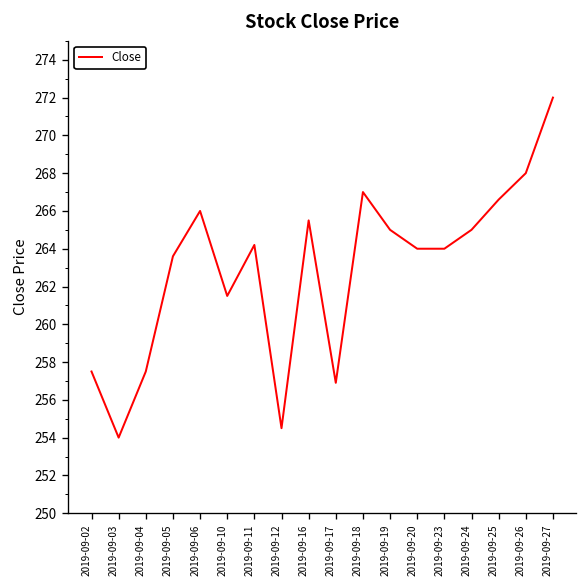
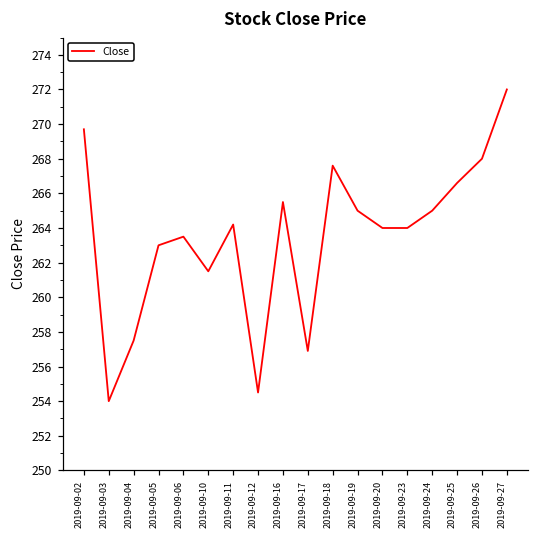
2019-09-02: 257.5 -> 269.7
2019-09-05: 263.6 -> 263.0
2019-09-06: 266.0 -> 263.5
2019-09-18: 267.0 -> 267.6
